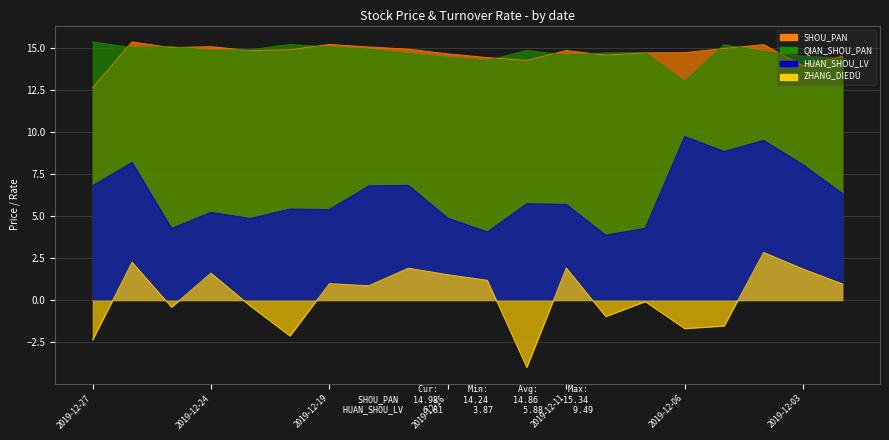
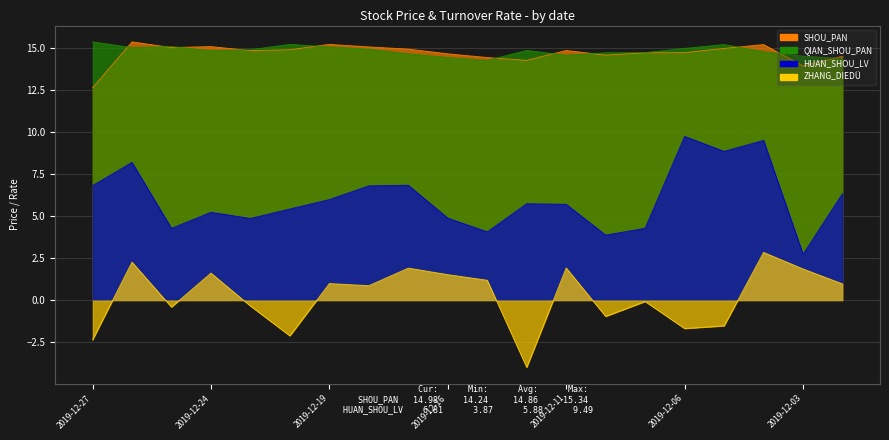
HUAN_SHOU_LV, 2019-12-19: 5.4 -> 6.0
QIAN_SHOU_PAN, 2019-12-06: 13.0 -> 15.0
HUAN_SHOU_LV, 2019-12-03: 8.1 -> 2.7
